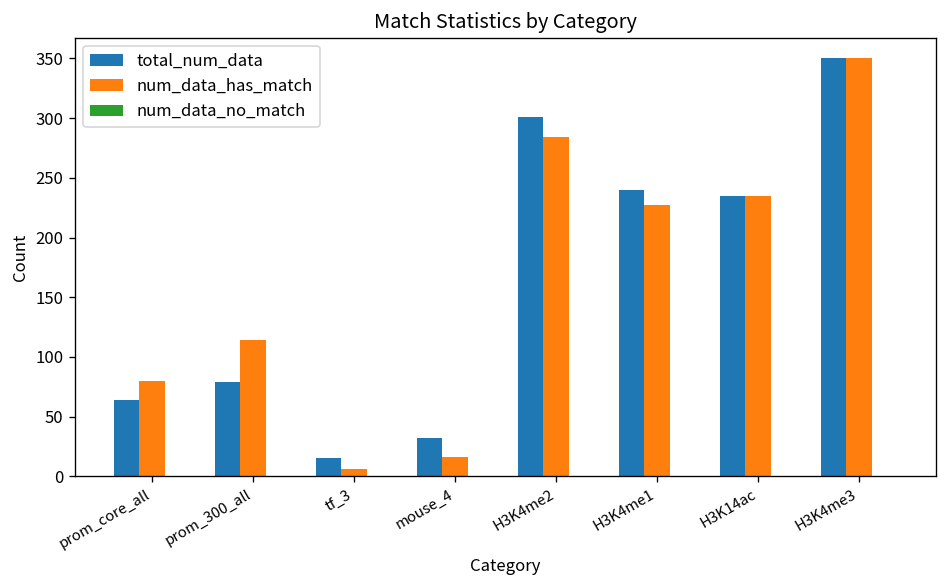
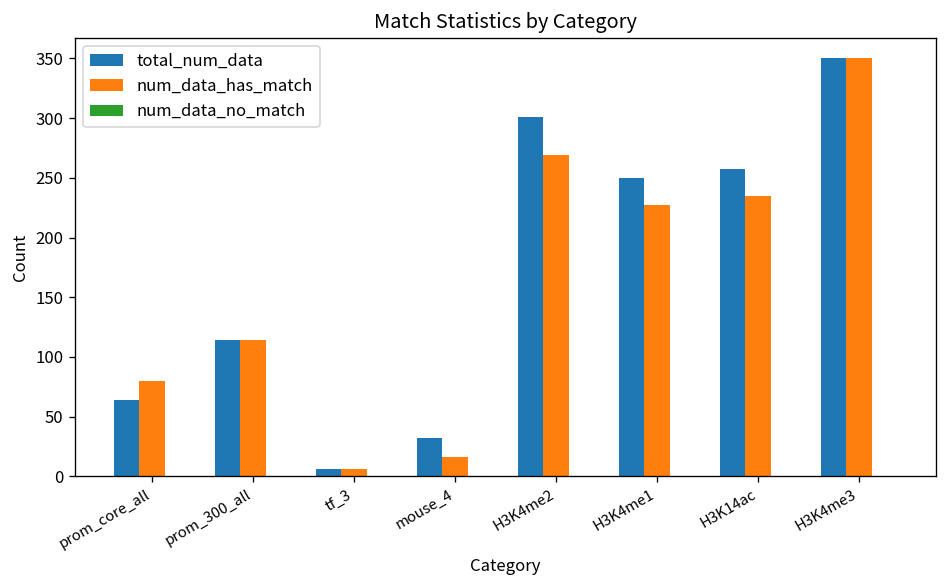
total_num_data, prom_300_all: 80 -> 110
total_num_data, tf_3: 20 -> 10
num_data_has_match, H3K4me2: 280 -> 270
total_num_data, H3K4me1: 240 -> 250
total_num_data, H3K14ac: 240 -> 260
